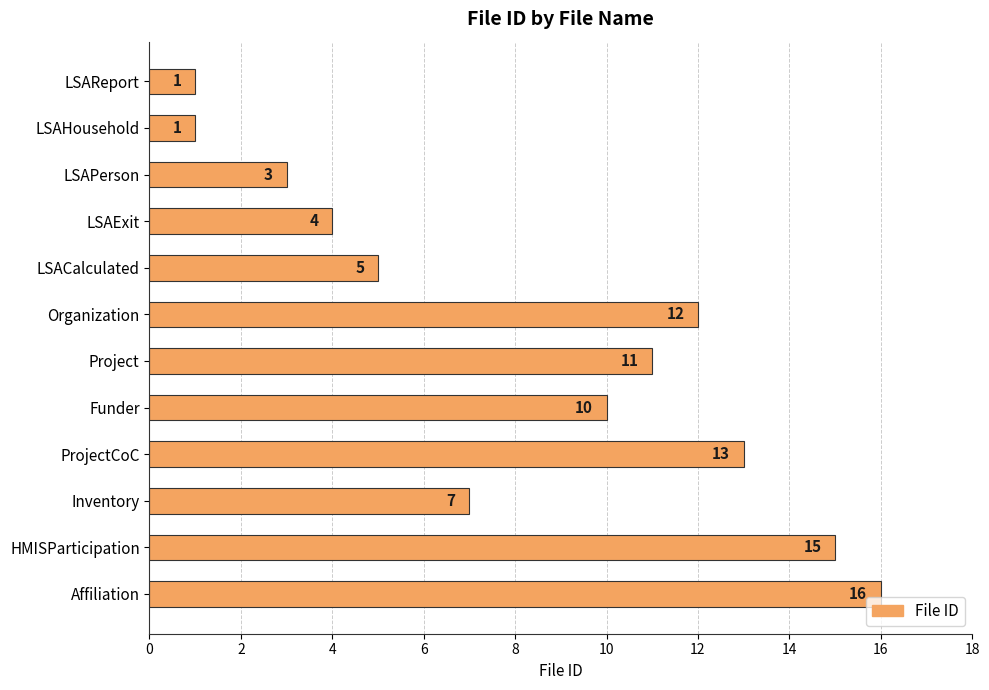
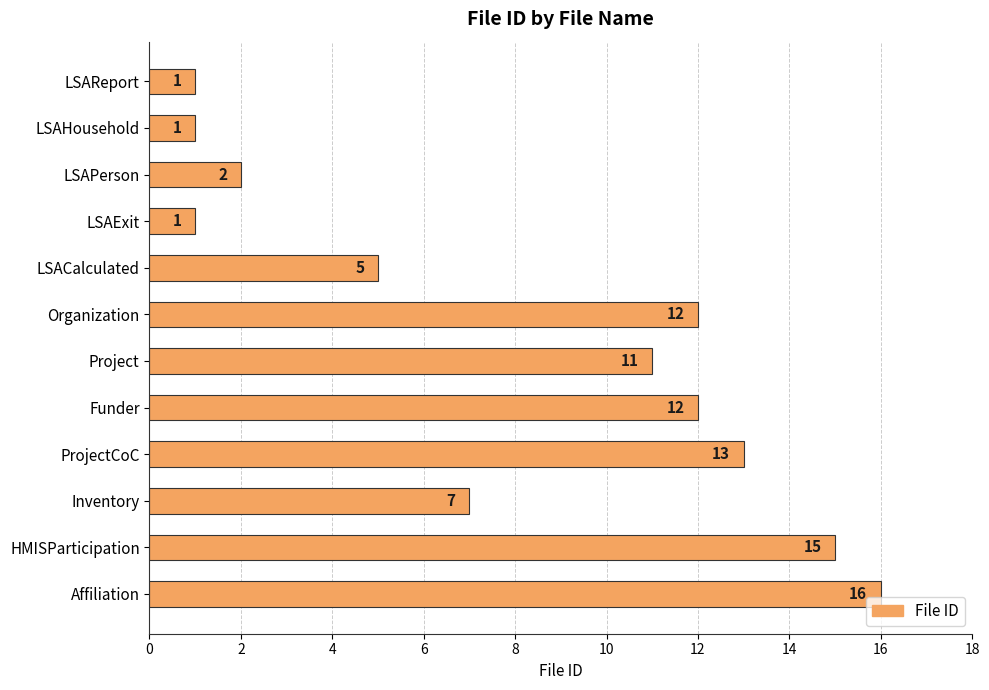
LSAPerson: 3 -> 2
LSAExit: 4 -> 1
Funder: 10 -> 12
